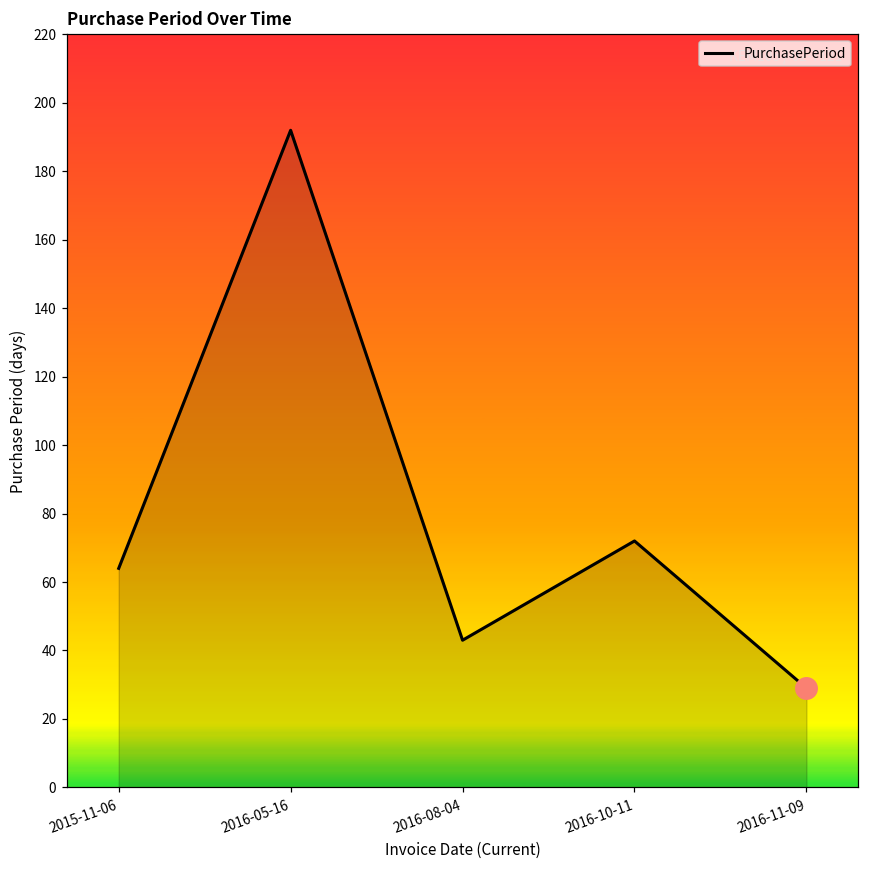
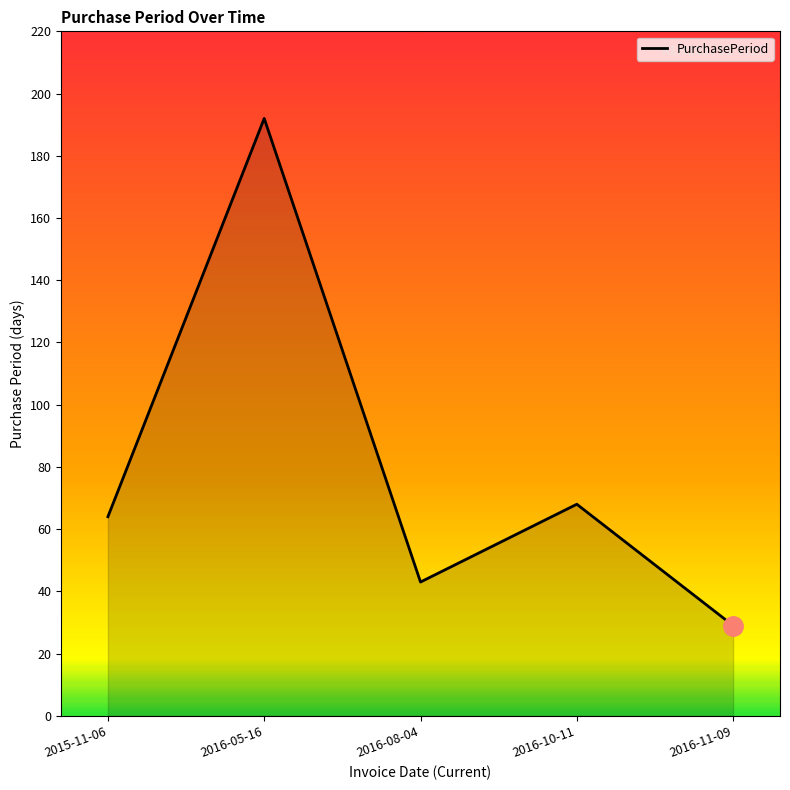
PurchasePeriod, 2016-10-11: 72 -> 68
